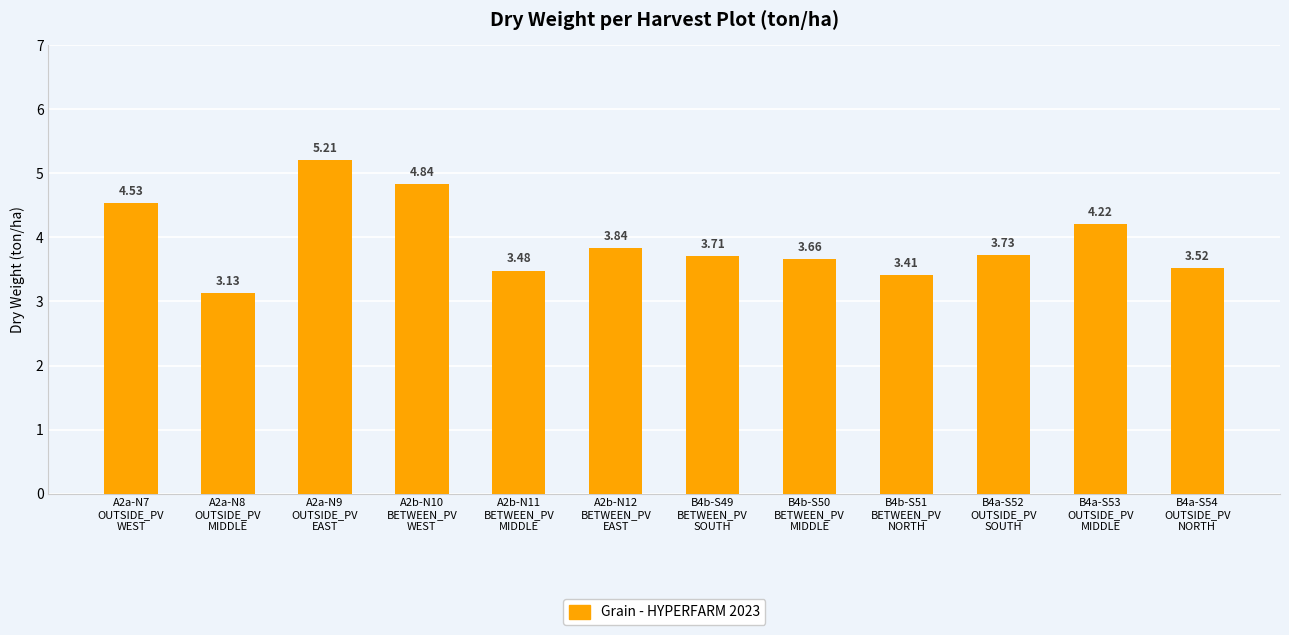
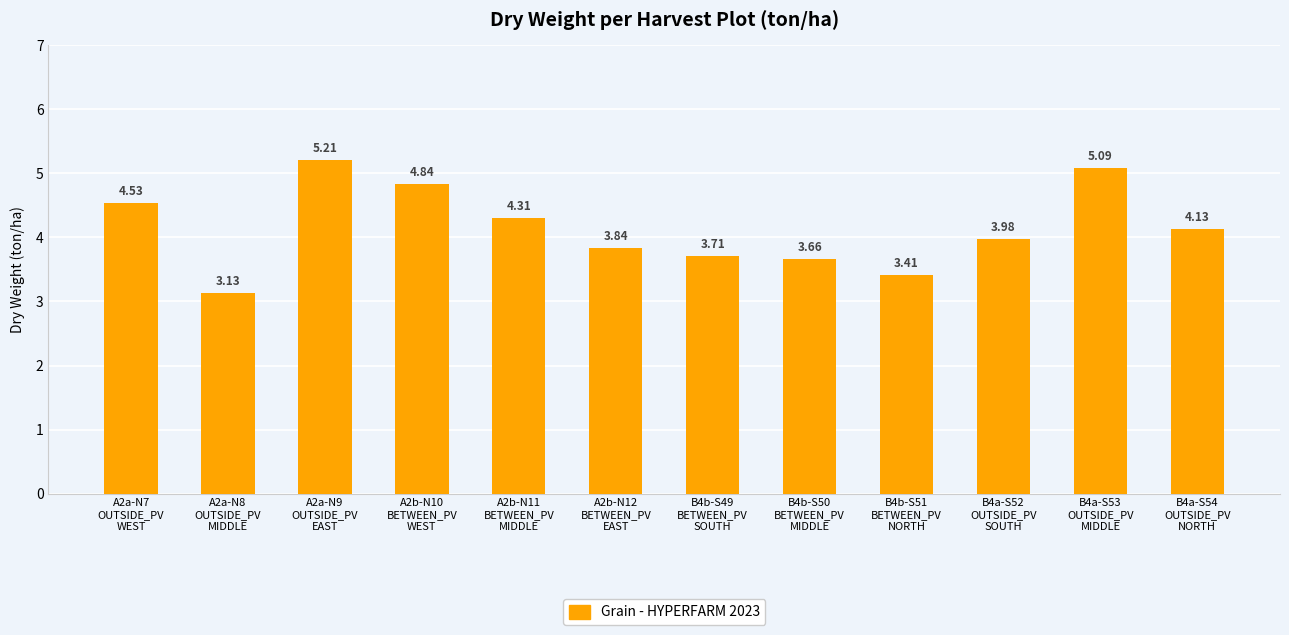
A2b-N11 BETWEEN_PV MIDDLE: 3.48 -> 4.31
B4a-S52 OUTSIDE_PV SOUTH: 3.73 -> 3.98
B4a-S53 OUTSIDE_PV MIDDLE: 4.22 -> 5.09
B4a-S54 OUTSIDE_PV NORTH: 3.52 -> 4.13
